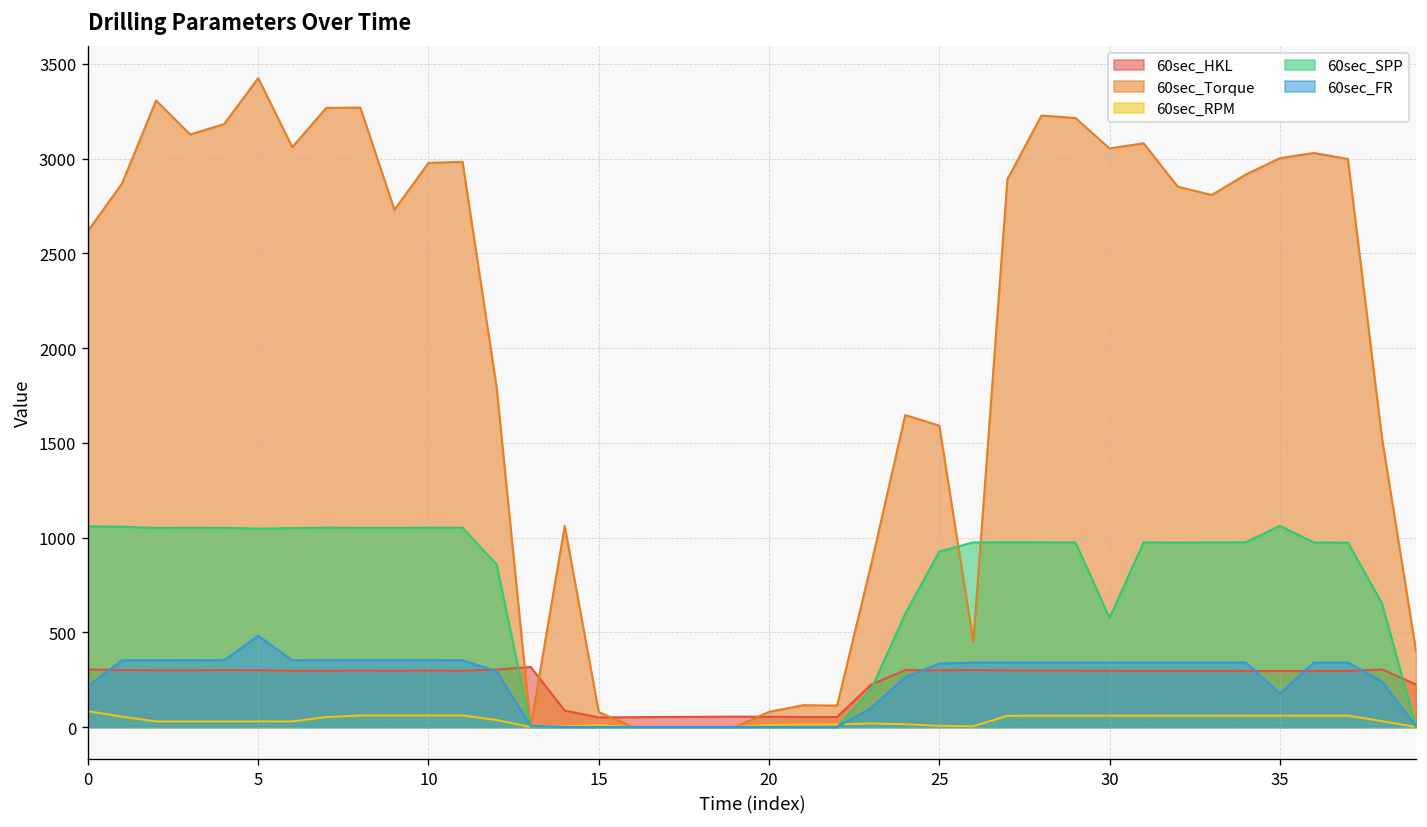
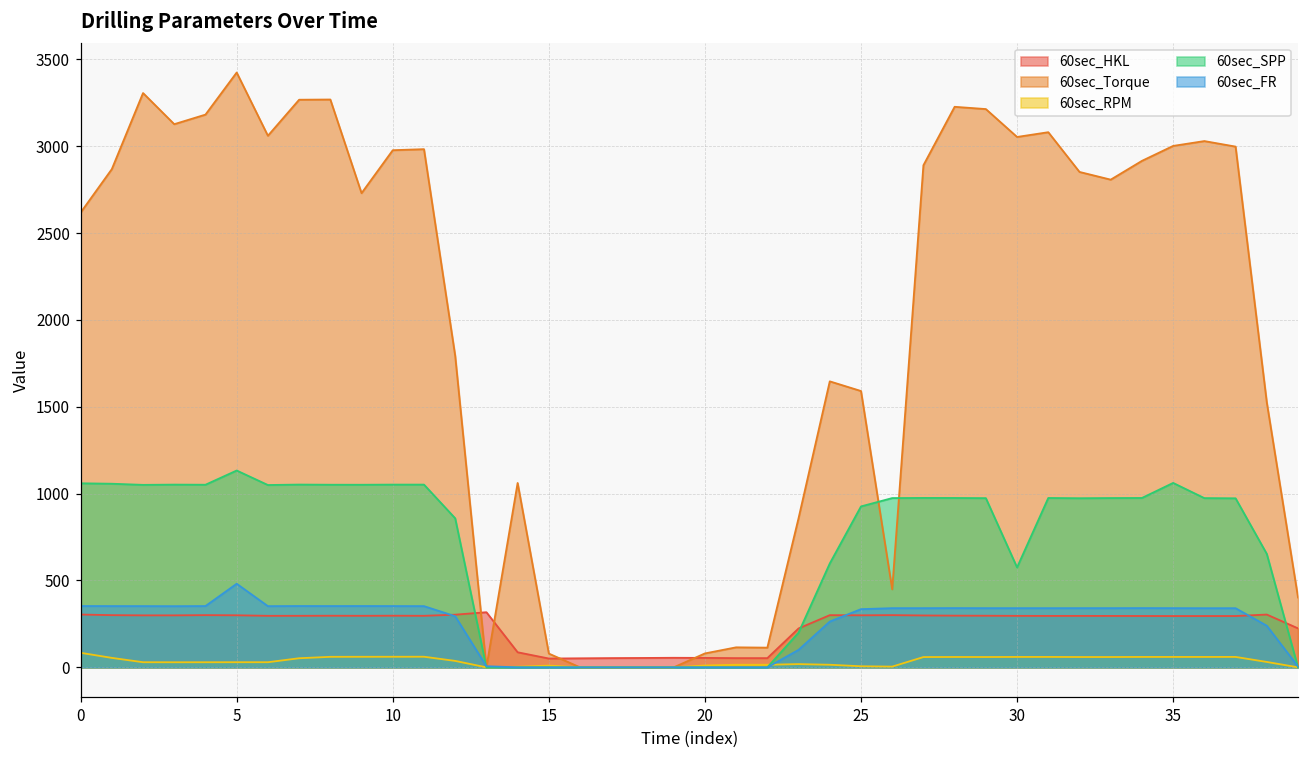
60sec_FR, 0: 220 -> 350
60sec_SPP, 5: 1050 -> 1130
60sec_FR, 35: 180 -> 340
